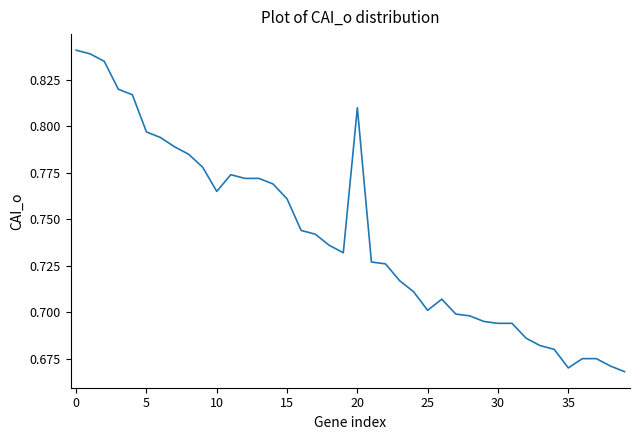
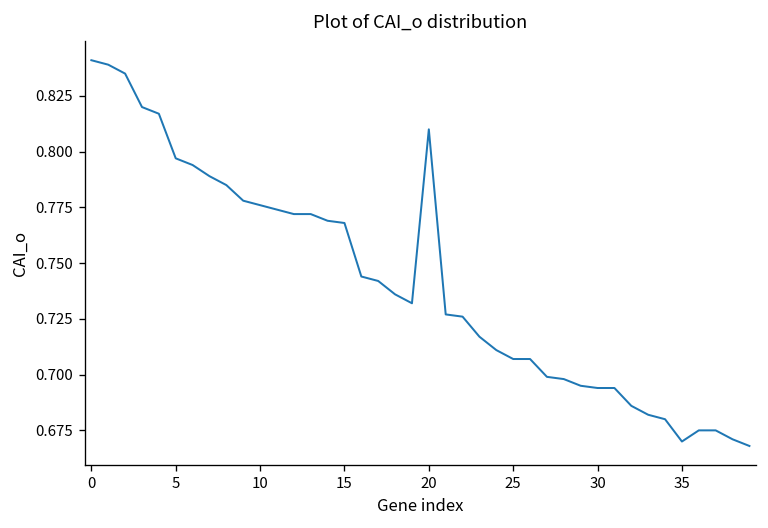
10: 0.765 -> 0.776
15: 0.761 -> 0.768
25: 0.701 -> 0.707
